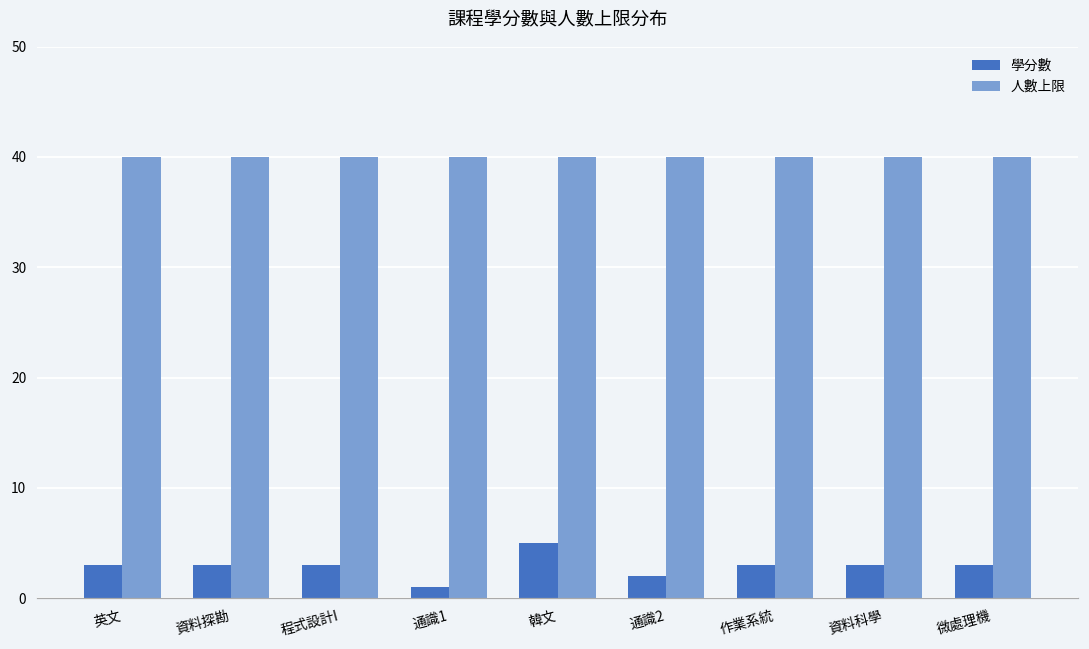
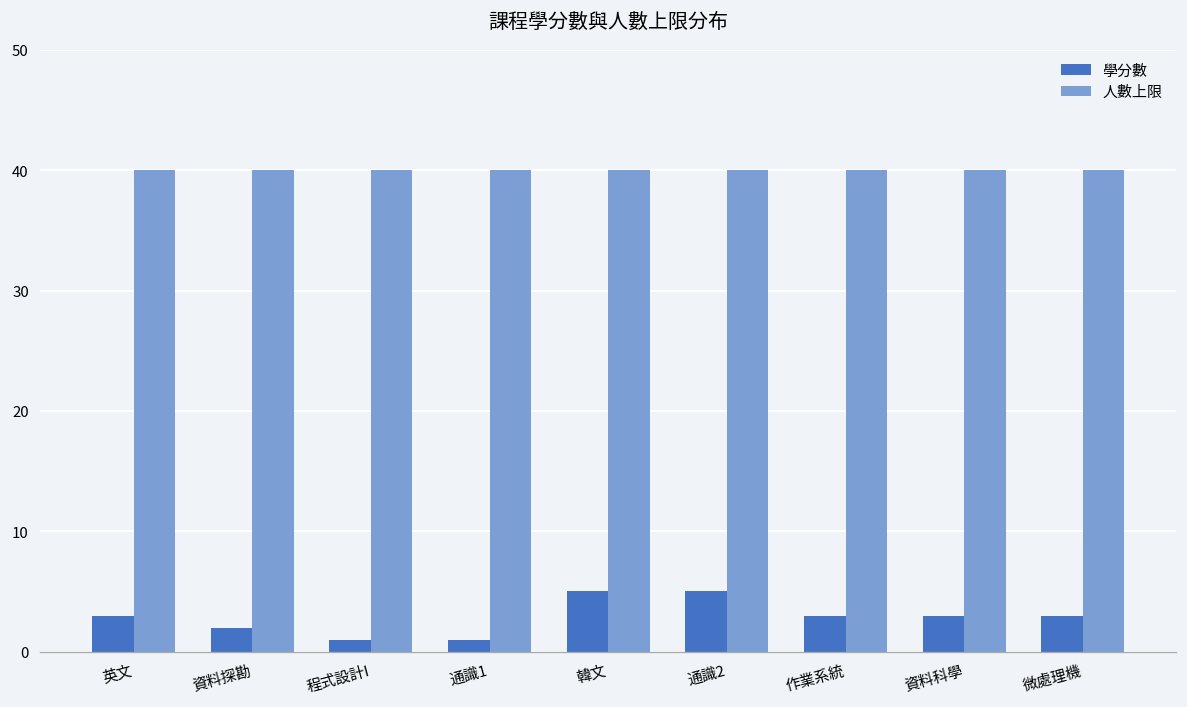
學分數, 資料探勘: 3 -> 2
學分數, 程式設計I: 3 -> 1
學分數, 通識2: 2 -> 5
